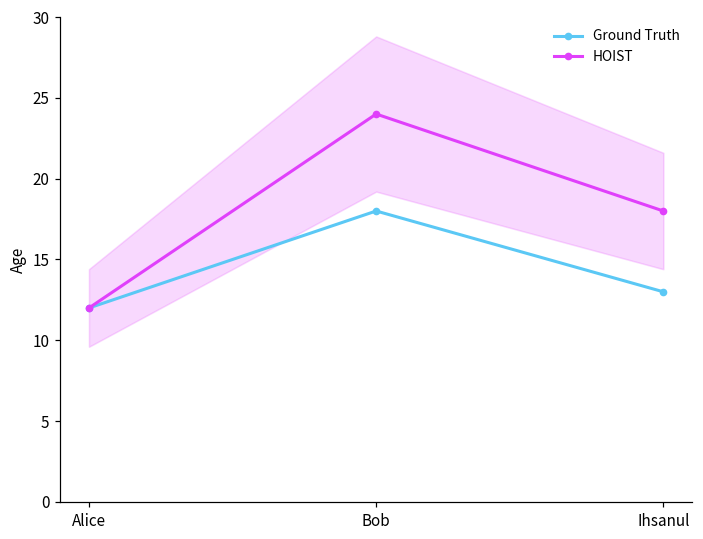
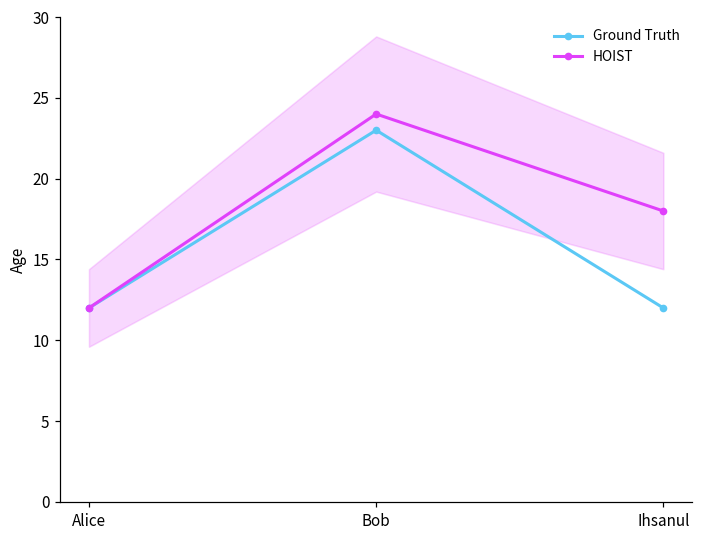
Ground Truth, Bob: 18 -> 23
Ground Truth, Ihsanul: 13 -> 12
